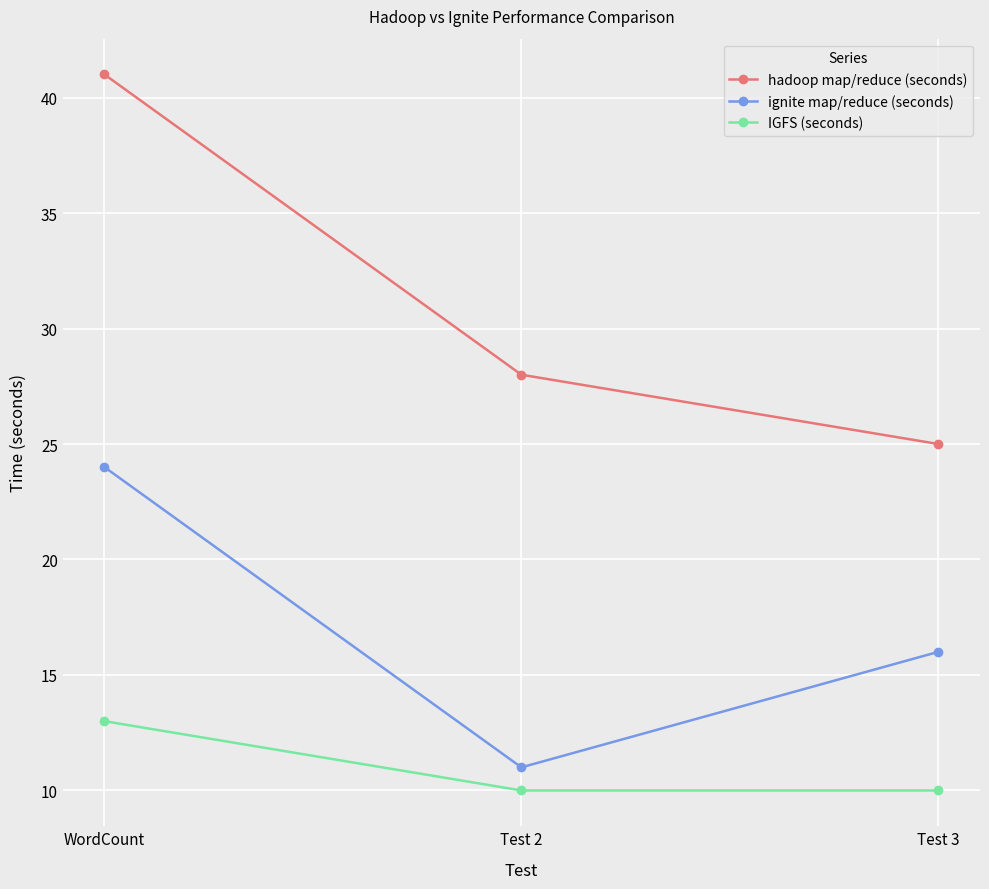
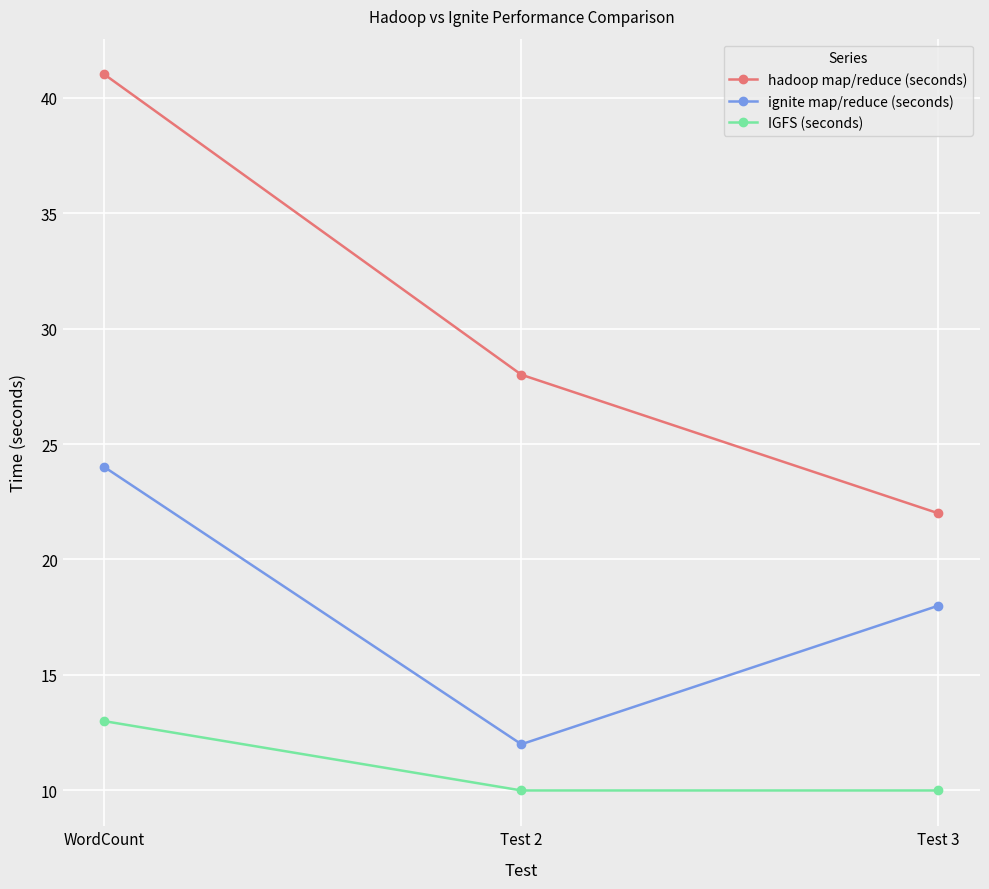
ignite map/reduce (seconds), Test 2: 11 -> 12
hadoop map/reduce (seconds), Test 3: 25 -> 22
ignite map/reduce (seconds), Test 3: 16 -> 18
